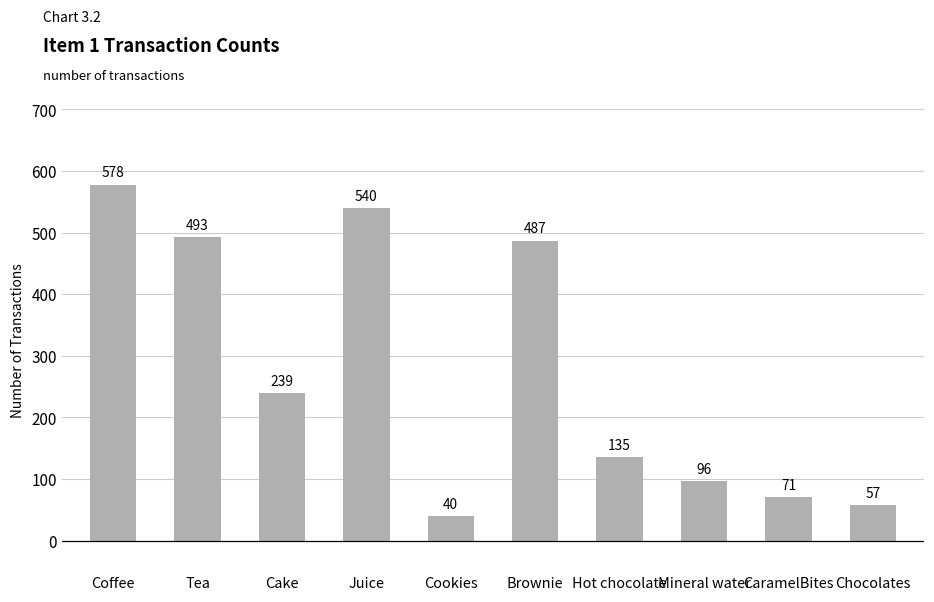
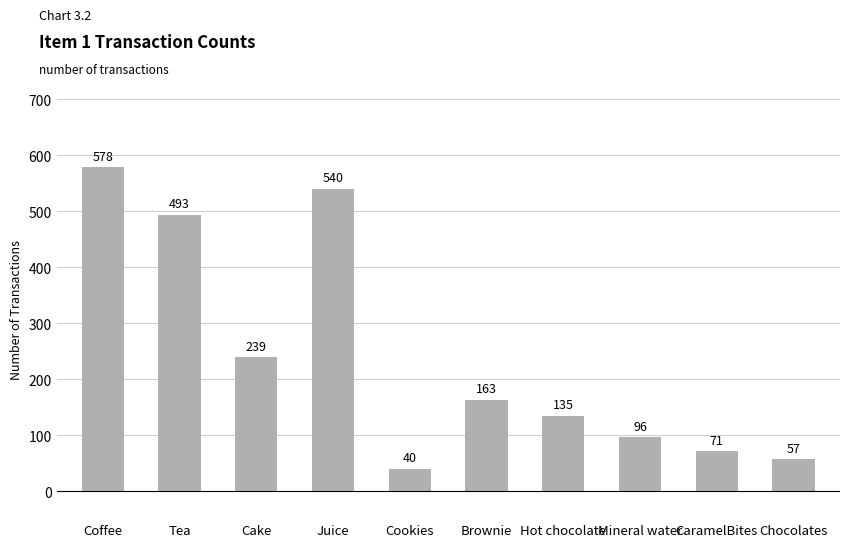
Brownie: 487 -> 163
